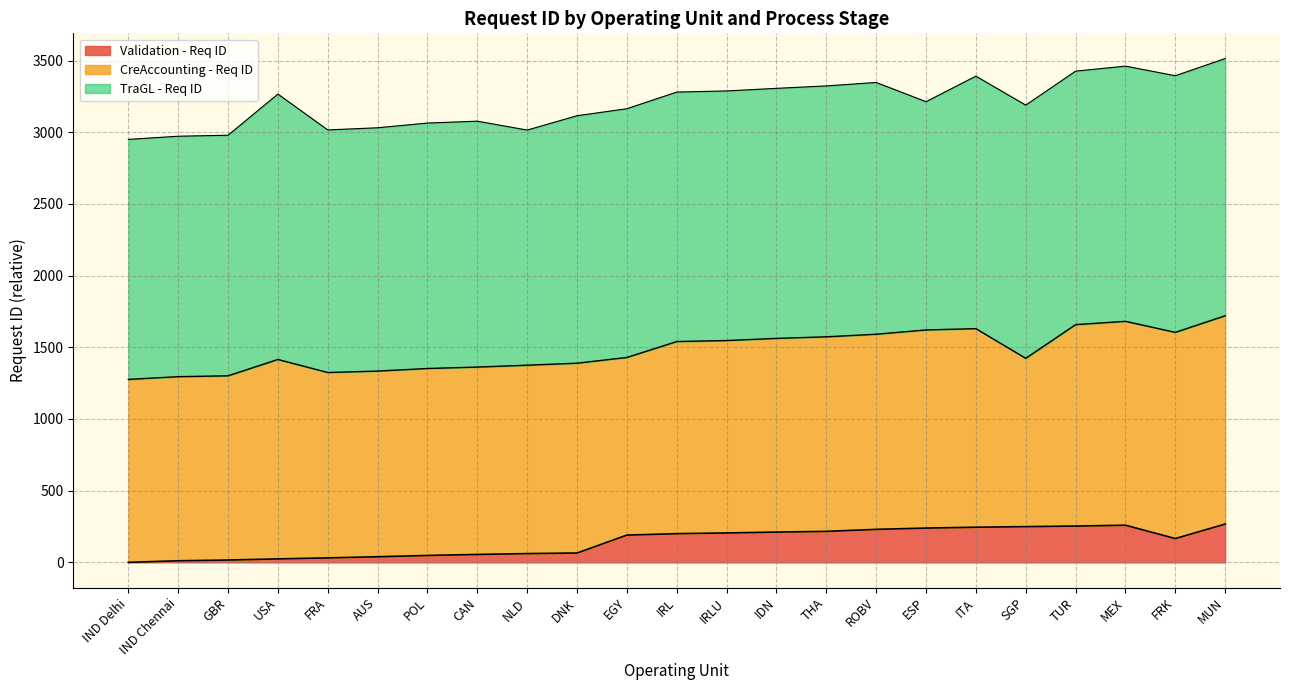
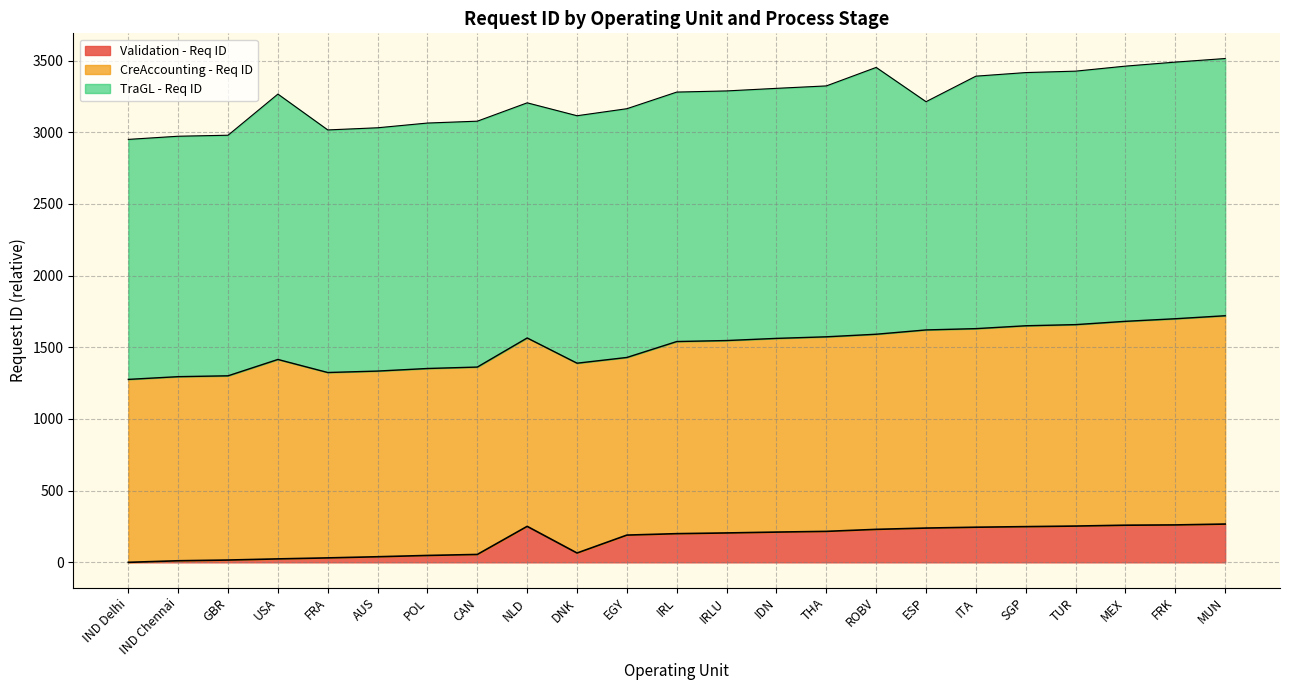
Validation - Req ID, NLD: 60 -> 250
TraGL - Req ID, ROBV: 1760 -> 1860
CreAccounting - Req ID, SGP: 1170 -> 1400
Validation - Req ID, FRK: 170 -> 260
